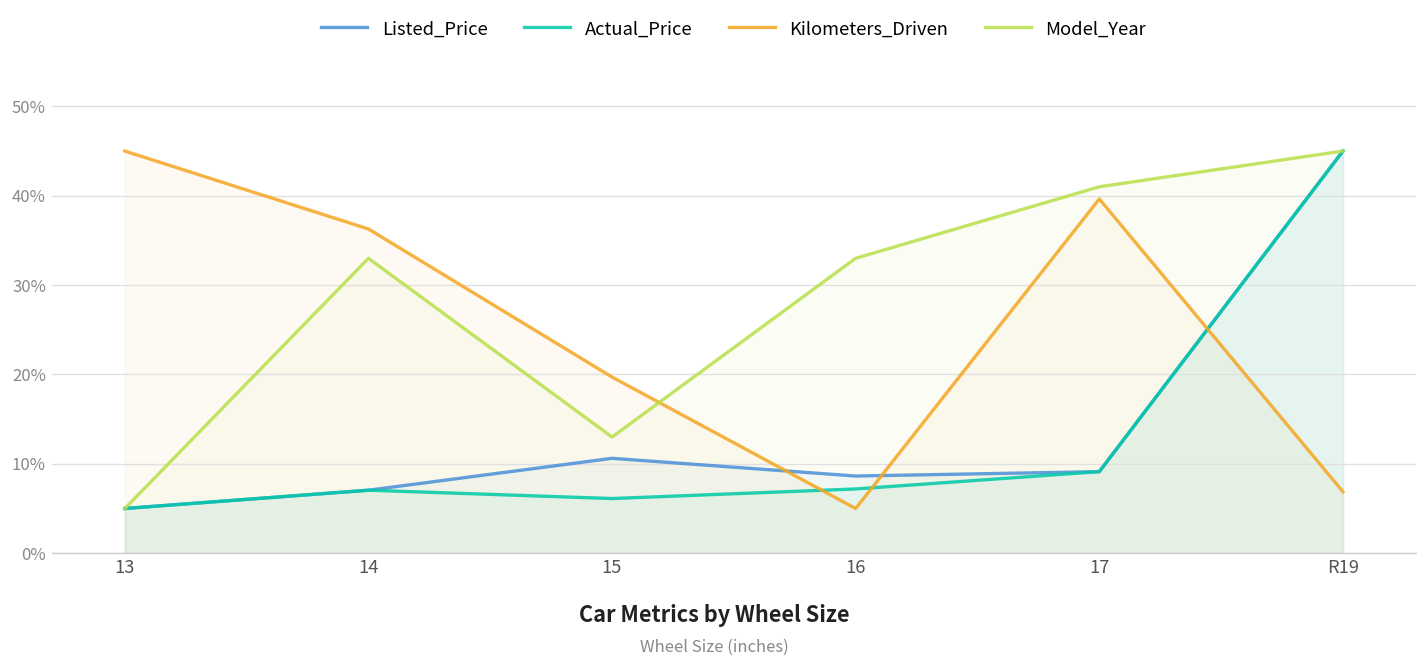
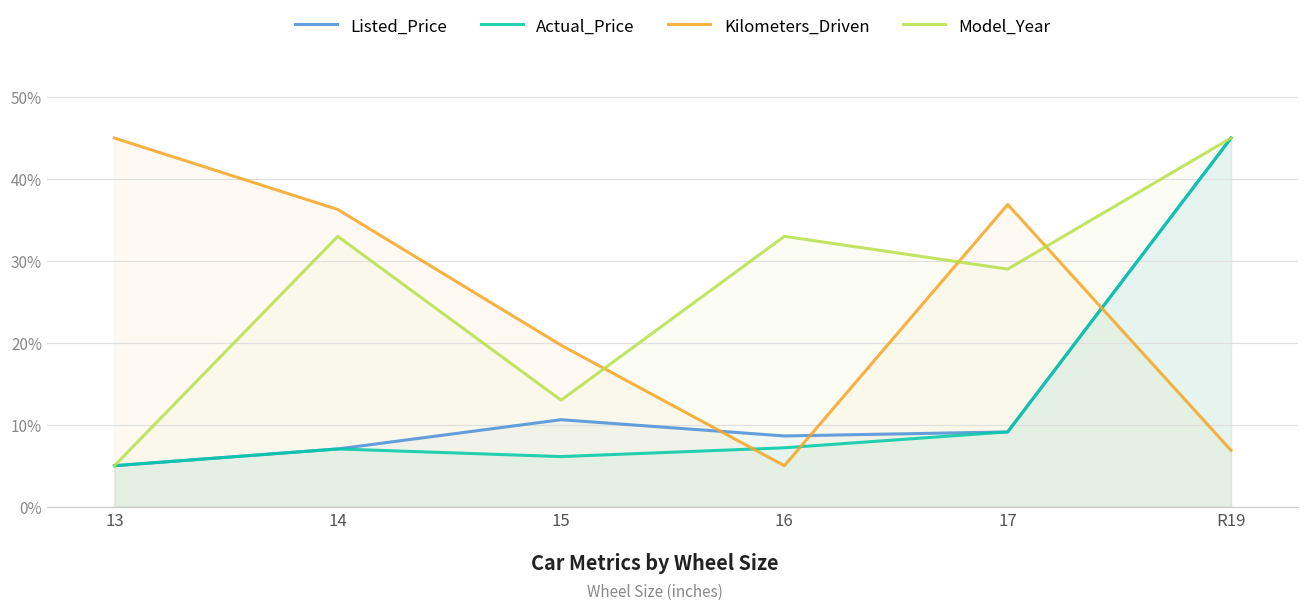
Kilometers_Driven, 17: 40% -> 37%
Model_Year, 17: 41% -> 29%
